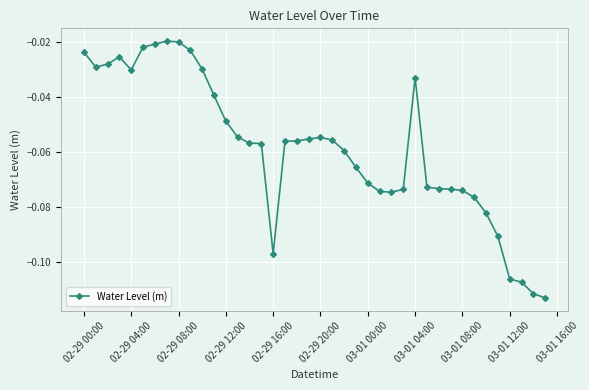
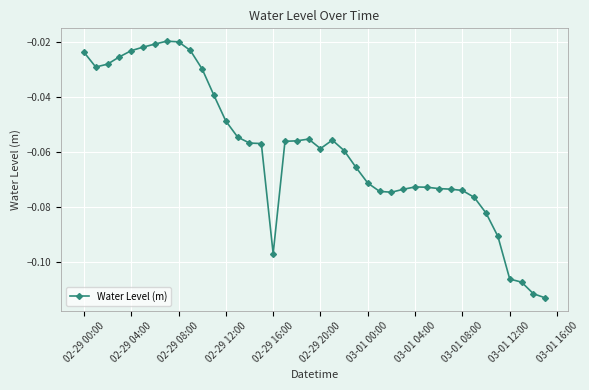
02-29 04:00: -0.030 -> -0.023
02-29 20:00: -0.055 -> -0.059
03-01 04:00: -0.033 -> -0.073
